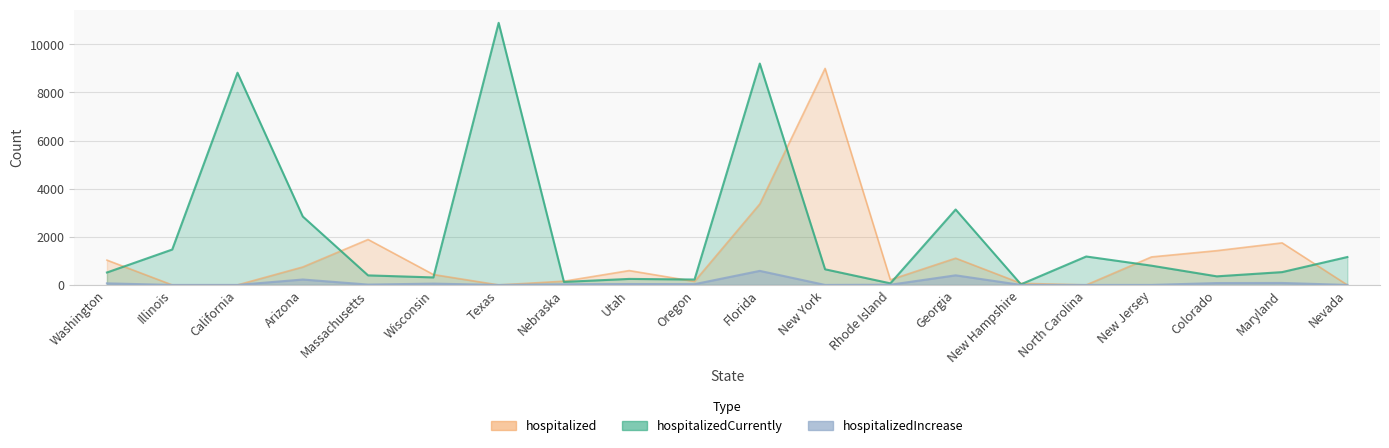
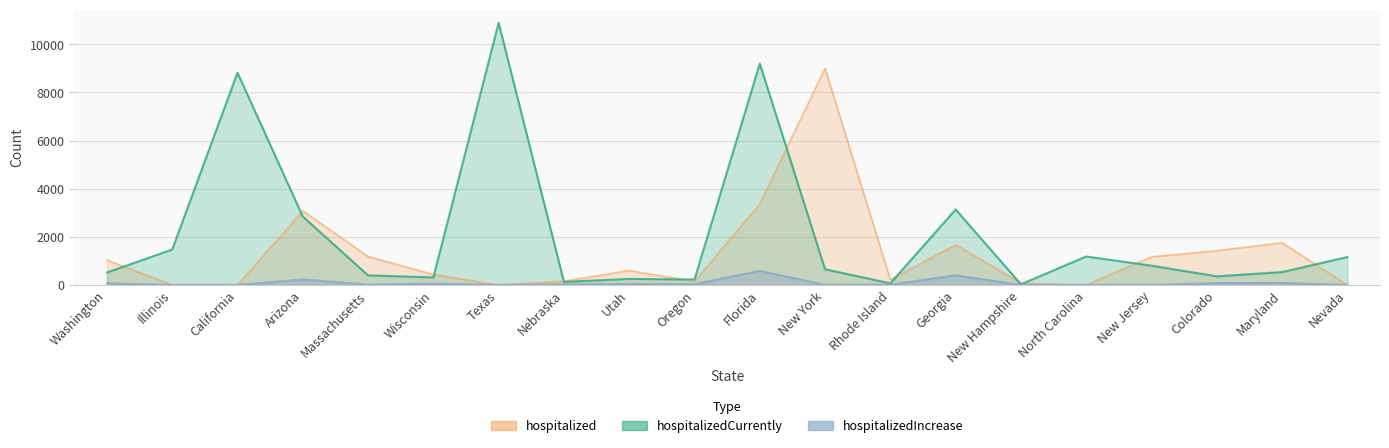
hospitalized, Arizona: 700 -> 3100
hospitalized, Massachusetts: 1900 -> 1200
hospitalized, Georgia: 1100 -> 1700
